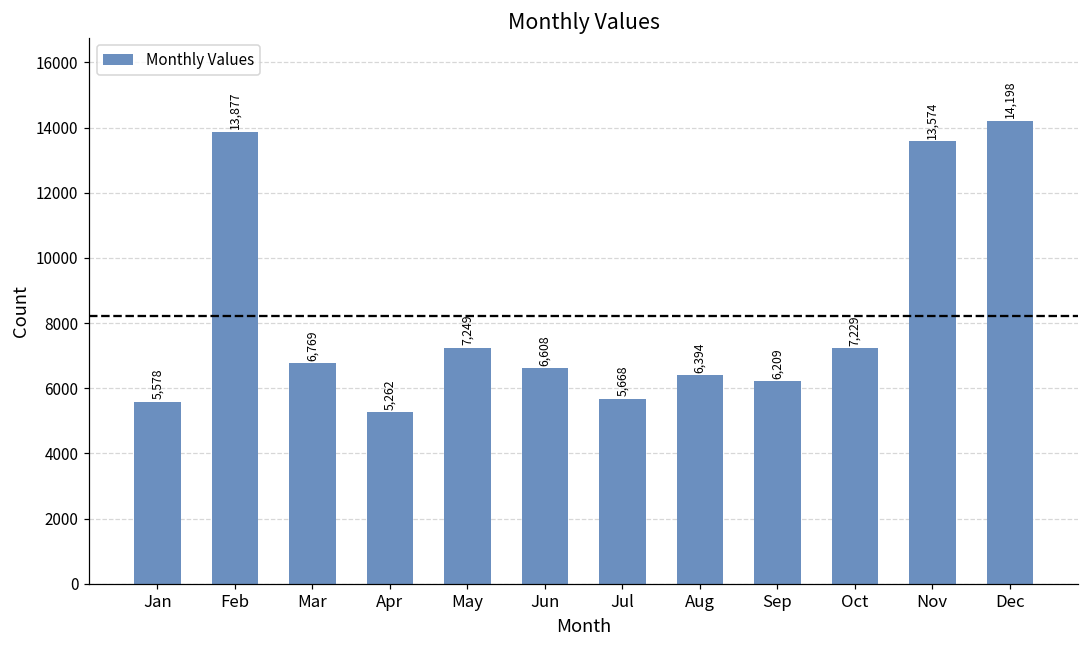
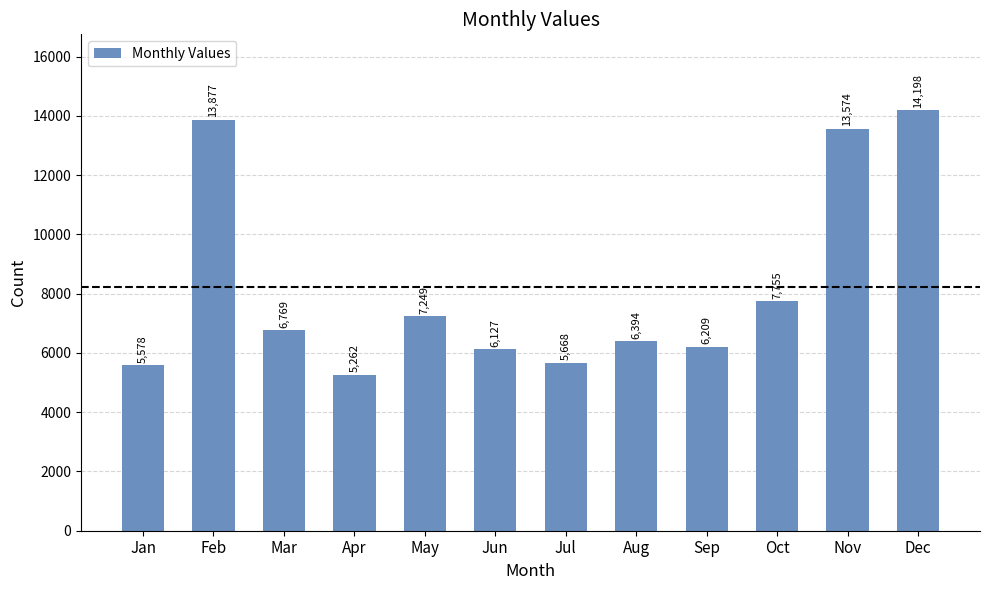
Jun: 6,608 -> 6,127
Oct: 7,229 -> 7,755
